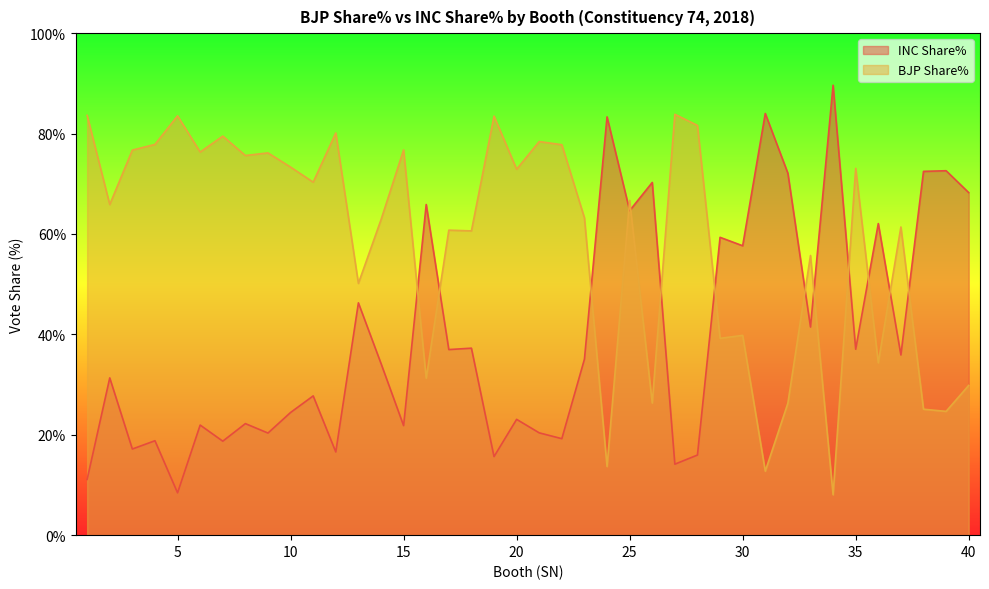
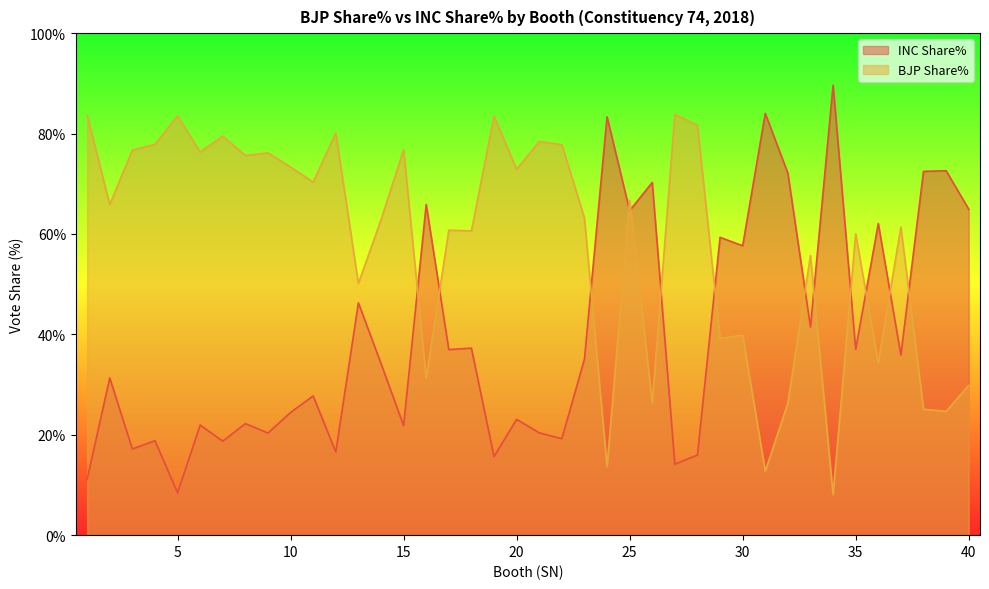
BJP Share%, 35: 73% -> 60%
INC Share%, 40: 68% -> 65%
